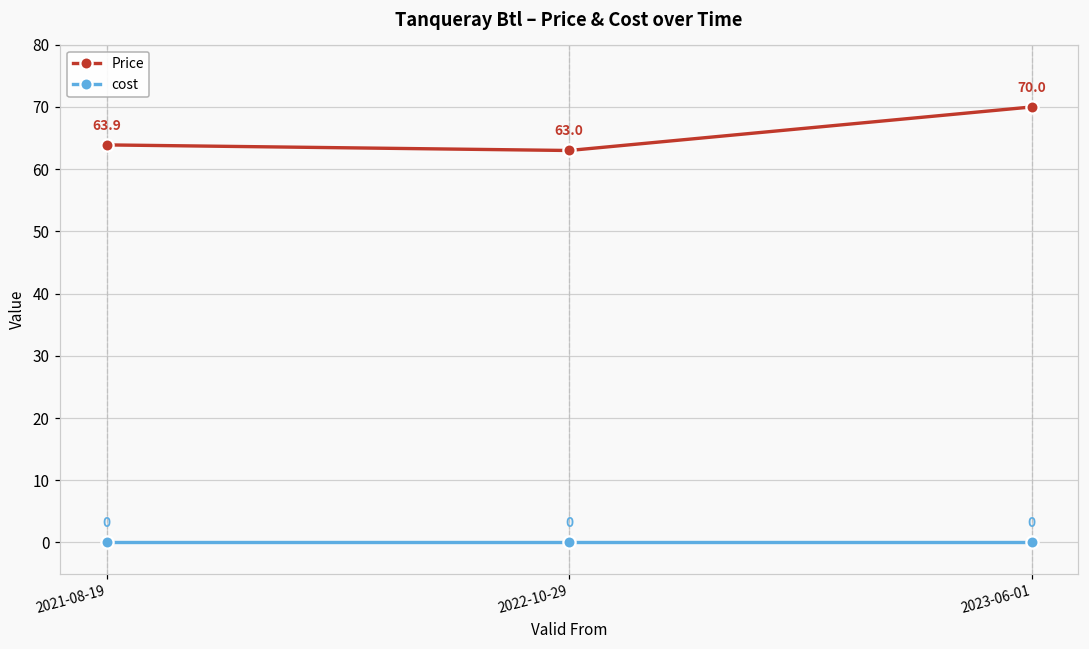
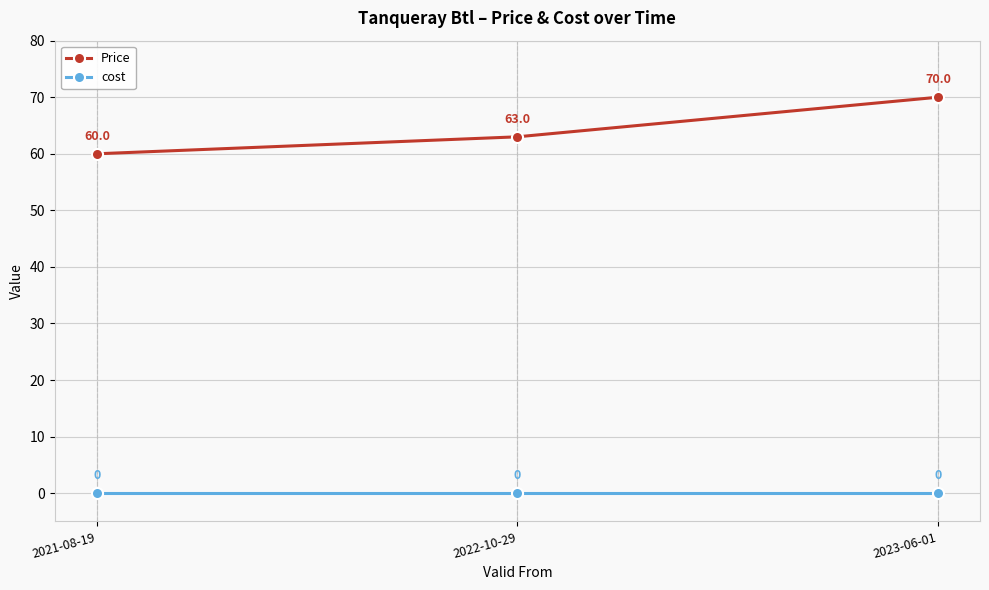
Price, 2021-08-19: 63.9 -> 60.0
